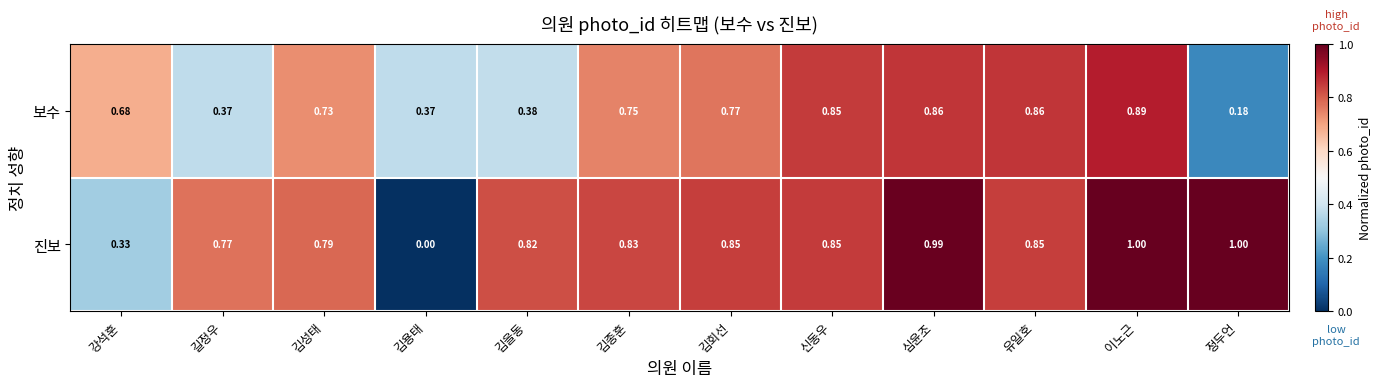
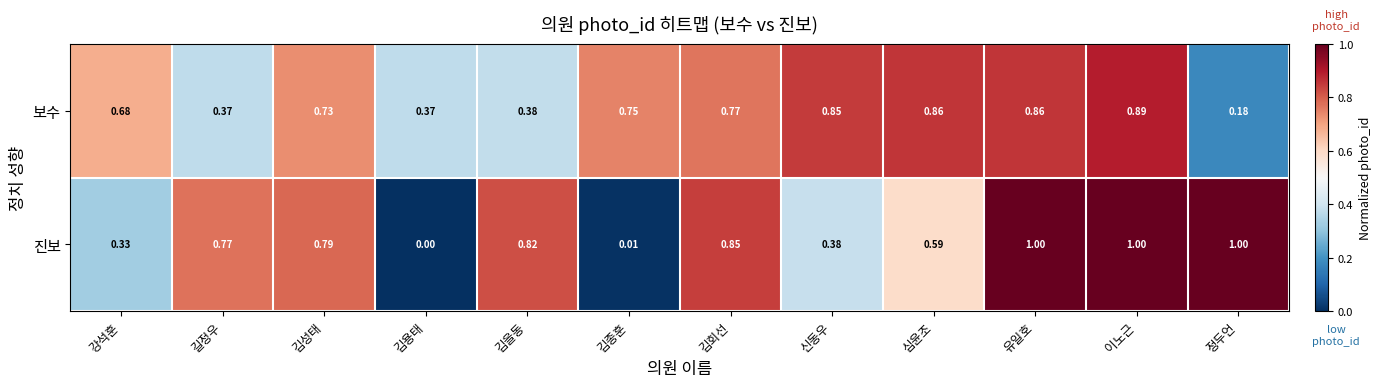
진보, 김종훈: 0.83 -> 0.01
진보, 신동우: 0.85 -> 0.38
진보, 심윤조: 0.99 -> 0.59
진보, 유일호: 0.85 -> 1.00
